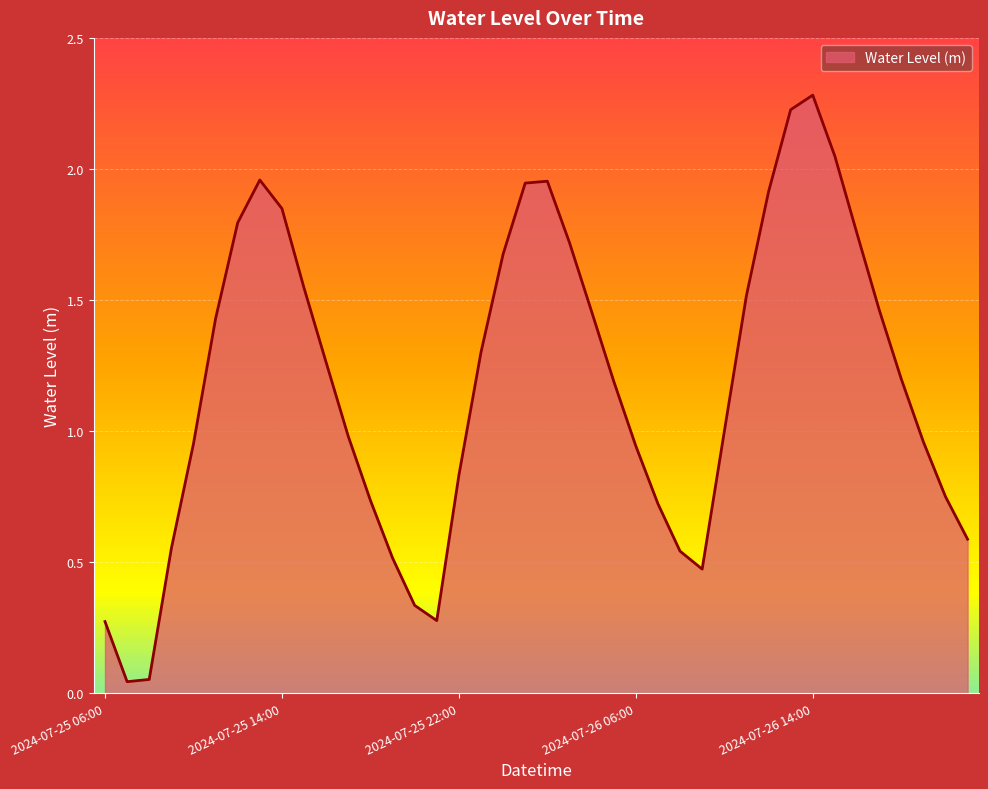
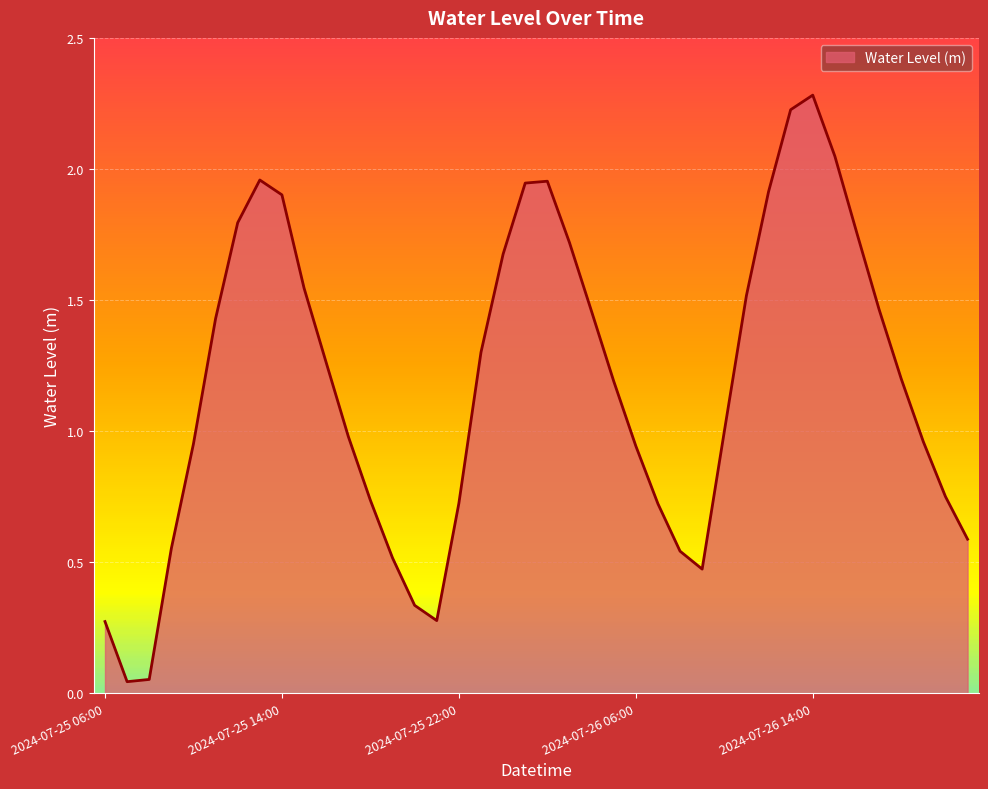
2024-07-25 14:00: 1.85 -> 1.90
2024-07-25 22:00: 0.83 -> 0.72
